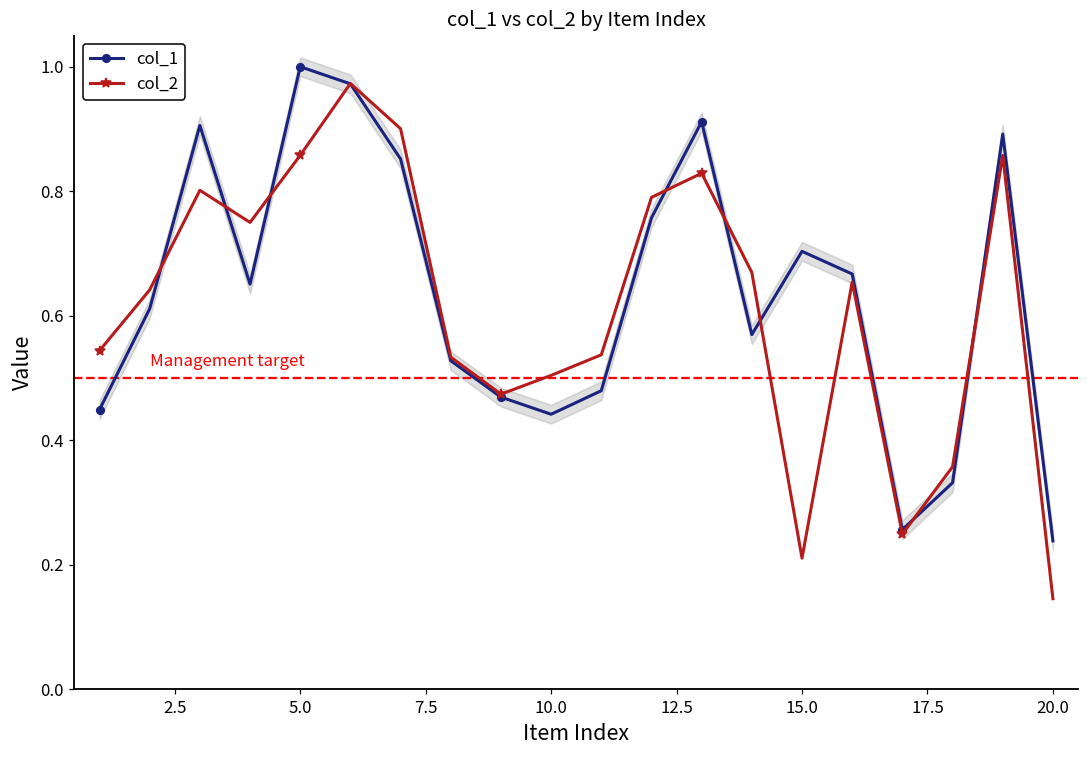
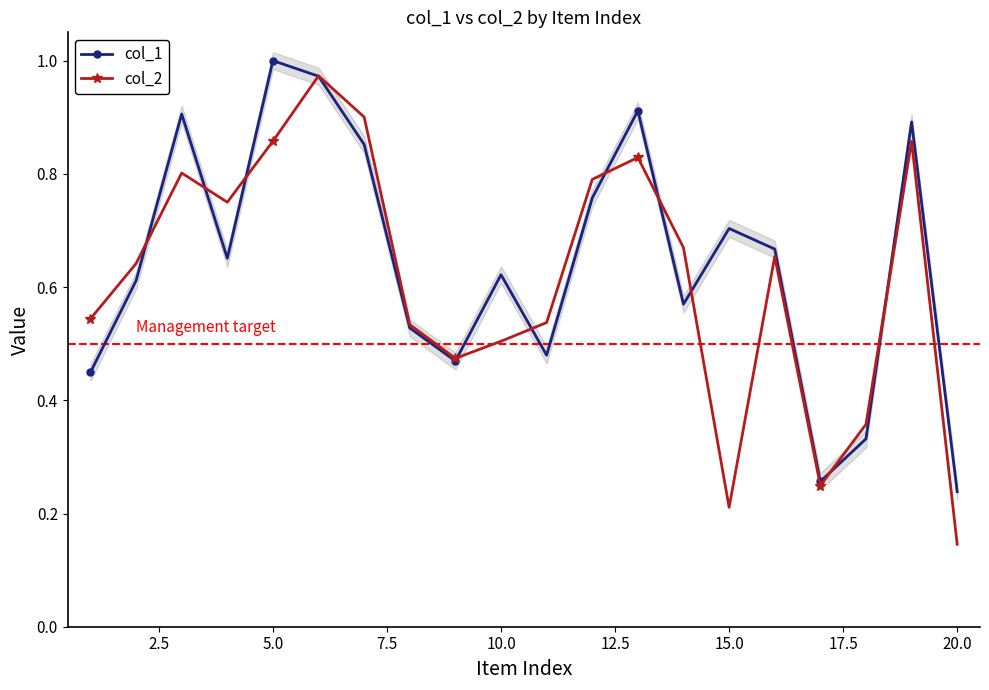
col_1, 10.0: 0.44 -> 0.62
